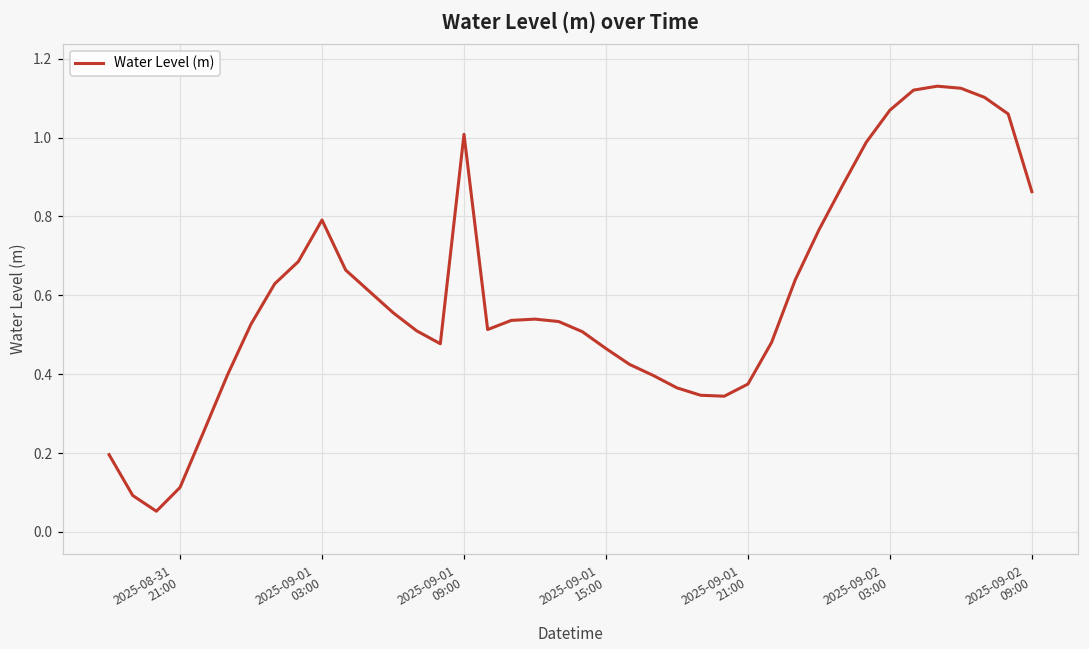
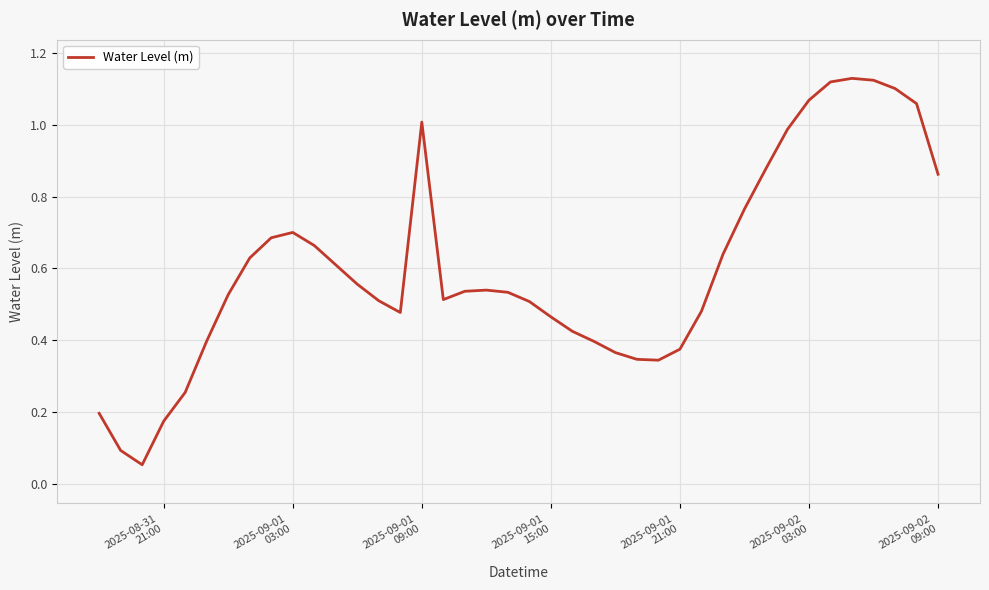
2025-08-31 21:00: 0.11 -> 0.17
2025-09-01 03:00: 0.79 -> 0.70
